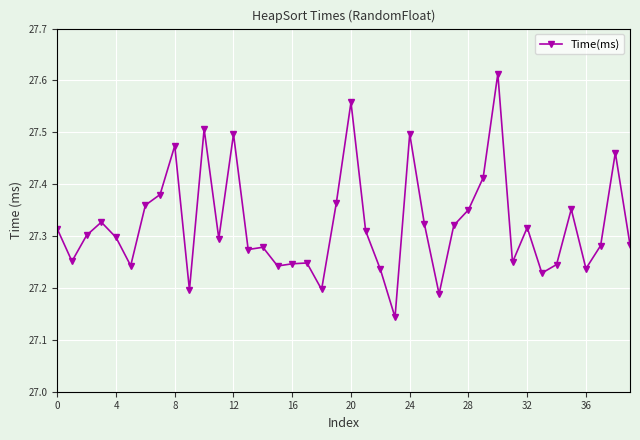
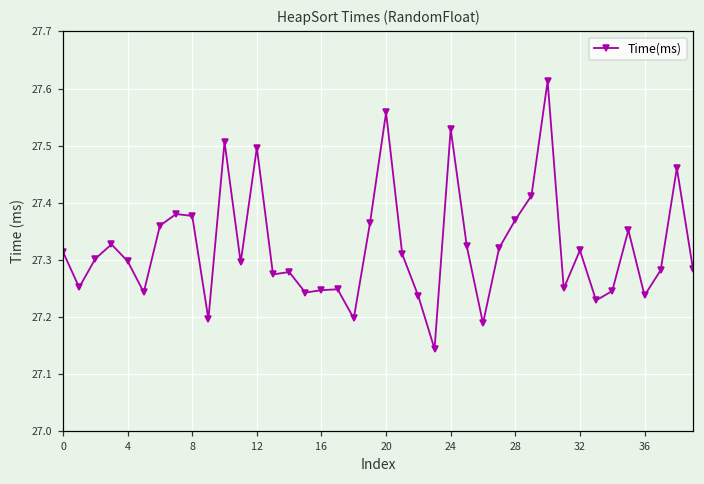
8: 27.47 -> 27.38
24: 27.50 -> 27.53
28: 27.35 -> 27.37
